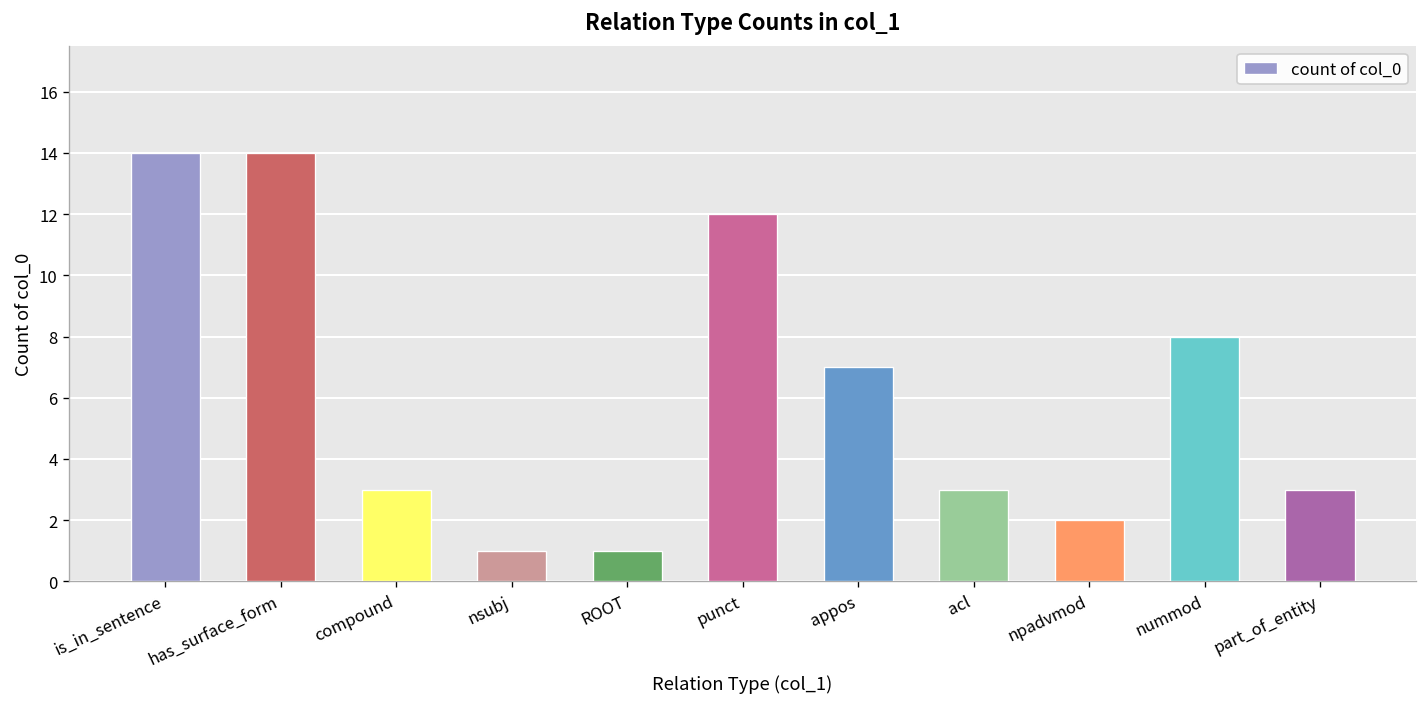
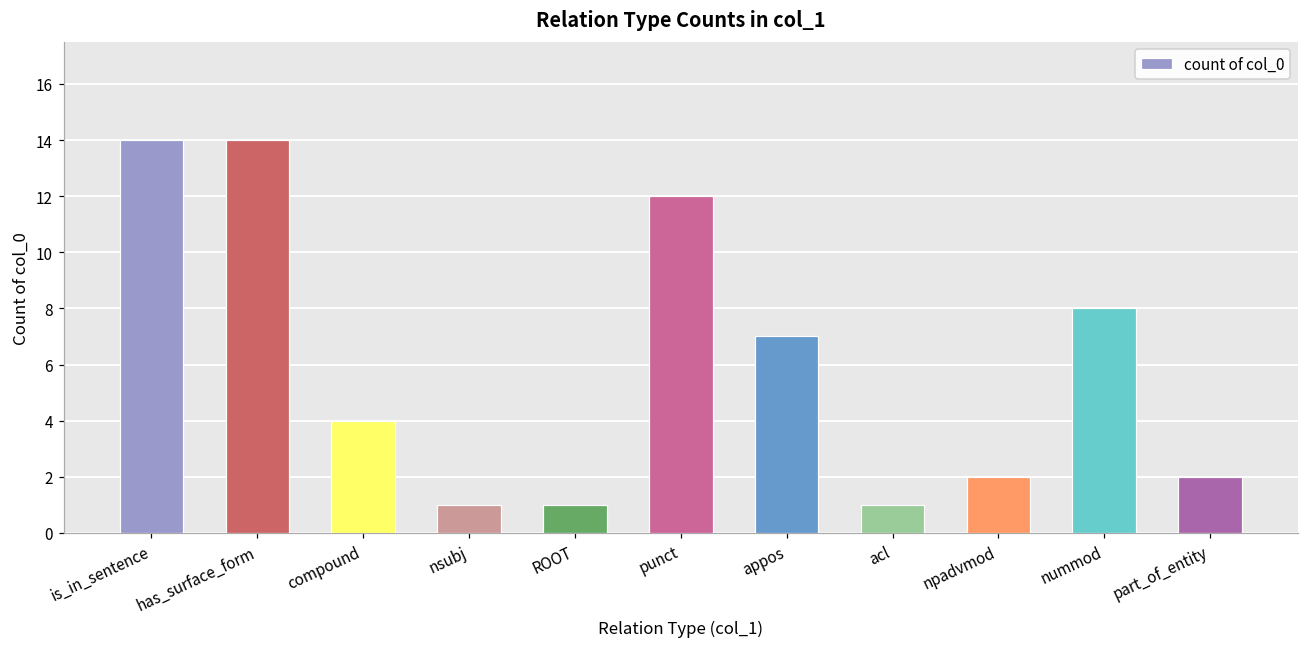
compound: 3 -> 4
acl: 3 -> 1
part_of_entity: 3 -> 2
